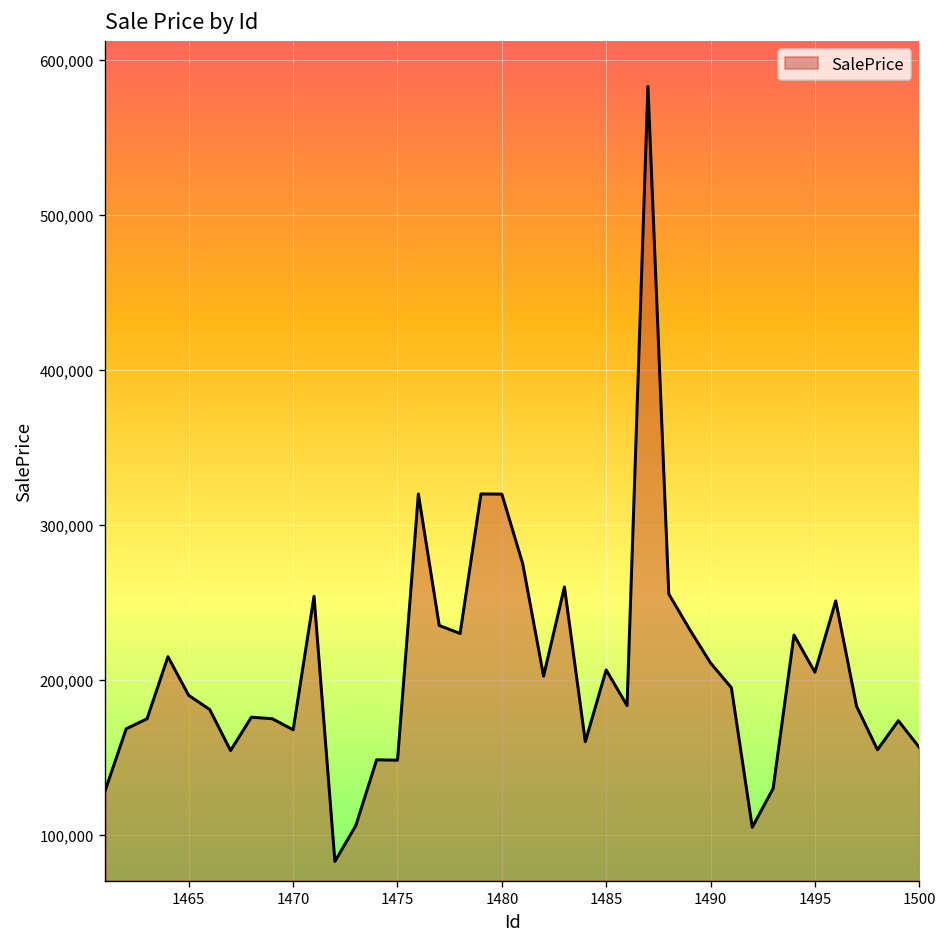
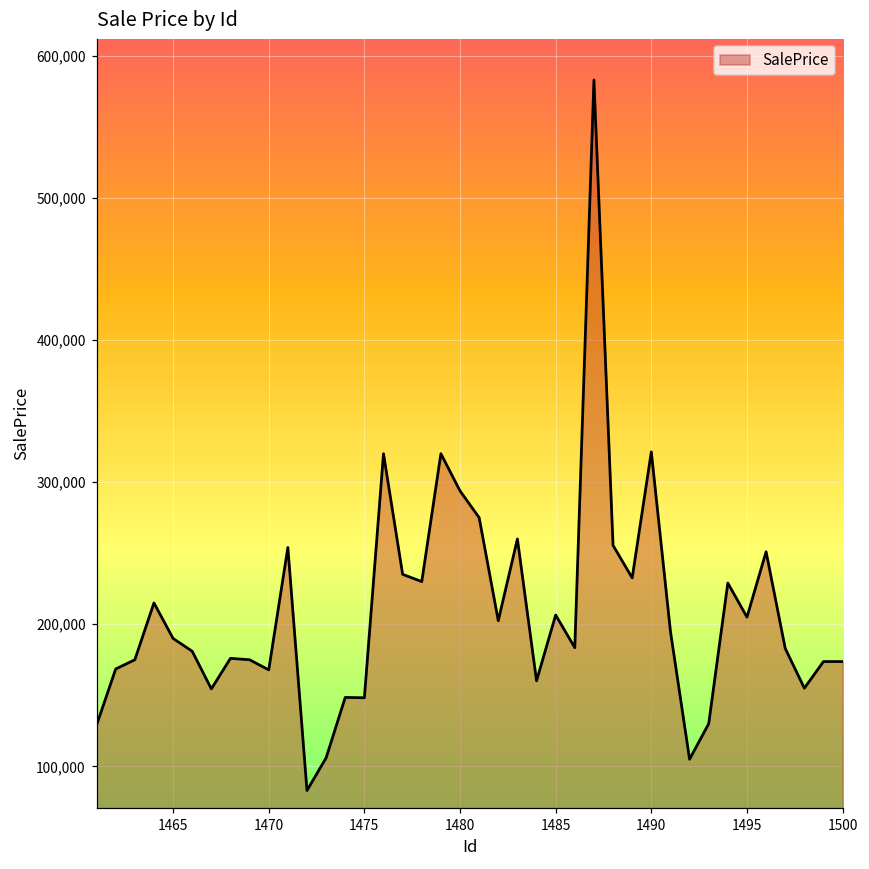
1480: 320,000 -> 294,000
1490: 211,000 -> 321,000
1500: 157,000 -> 174,000
